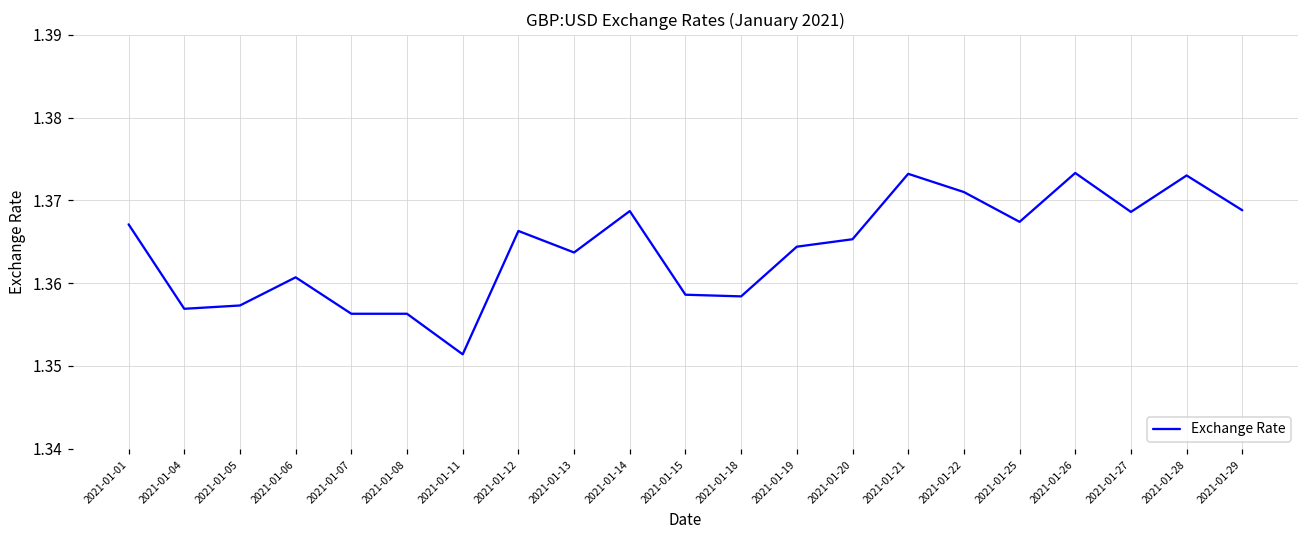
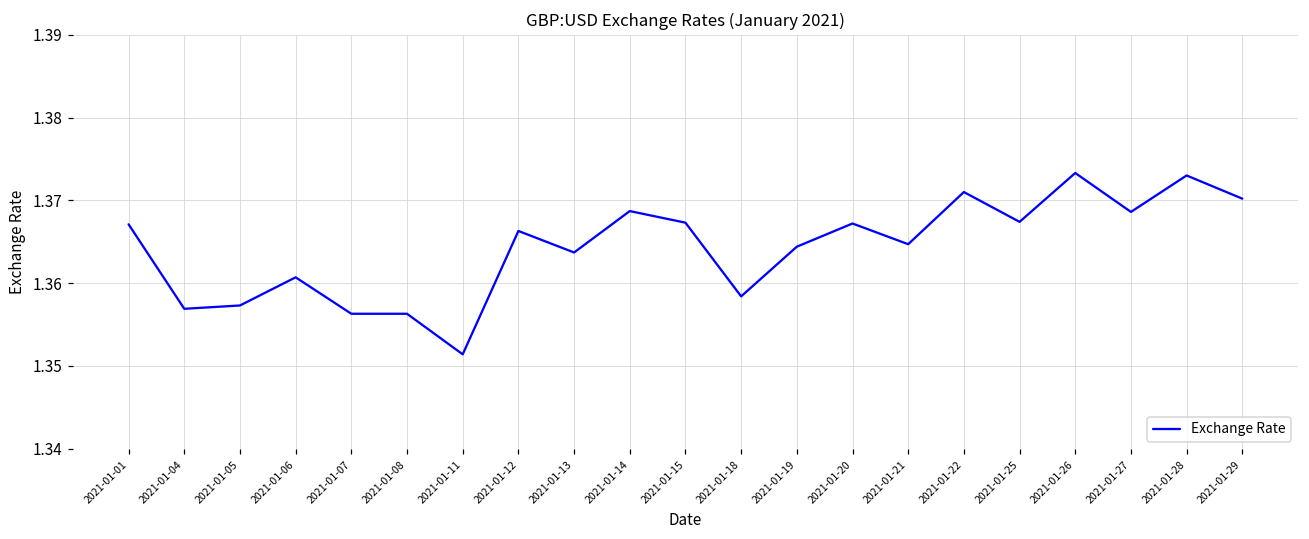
2021-01-15: 1.359 -> 1.367
2021-01-20: 1.365 -> 1.367
2021-01-21: 1.373 -> 1.365
2021-01-29: 1.369 -> 1.370
